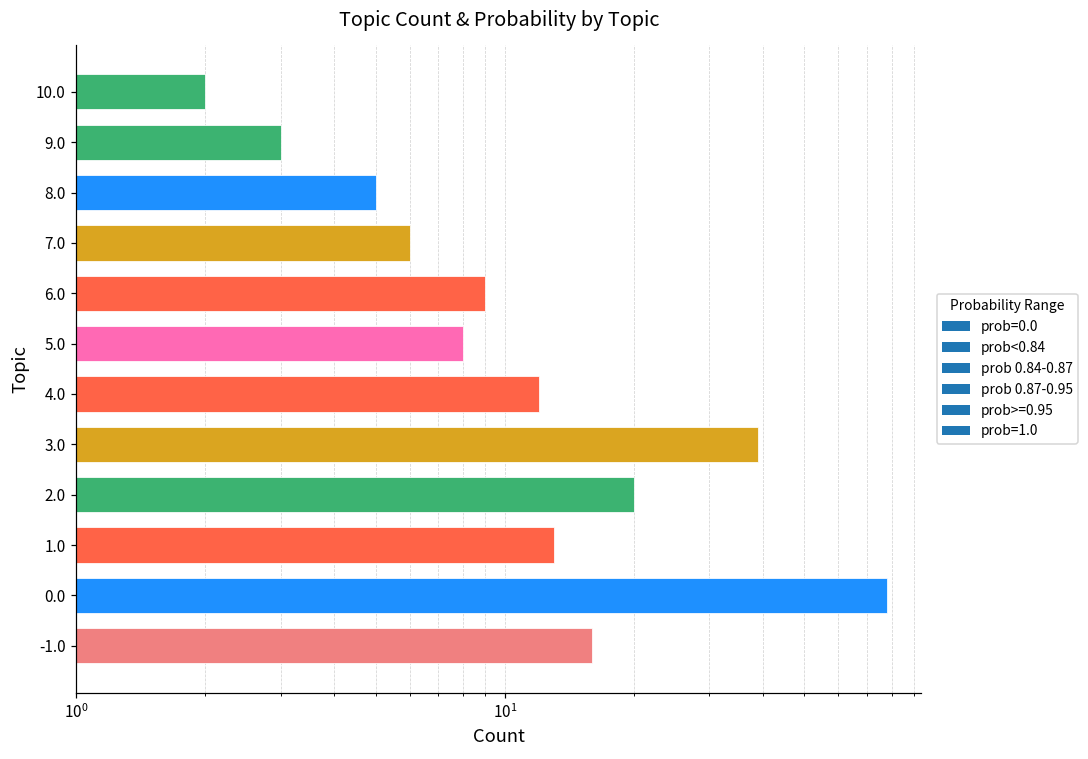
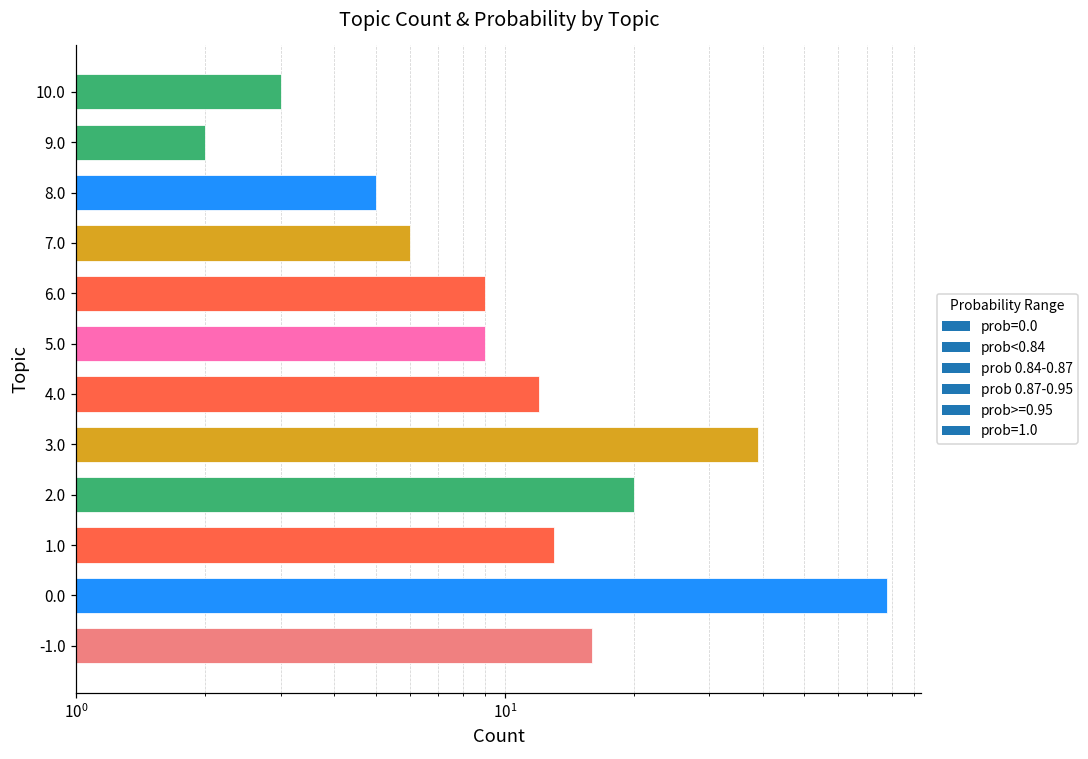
10.0: 2 -> 3
9.0: 3 -> 2
5.0: 8 -> 9
